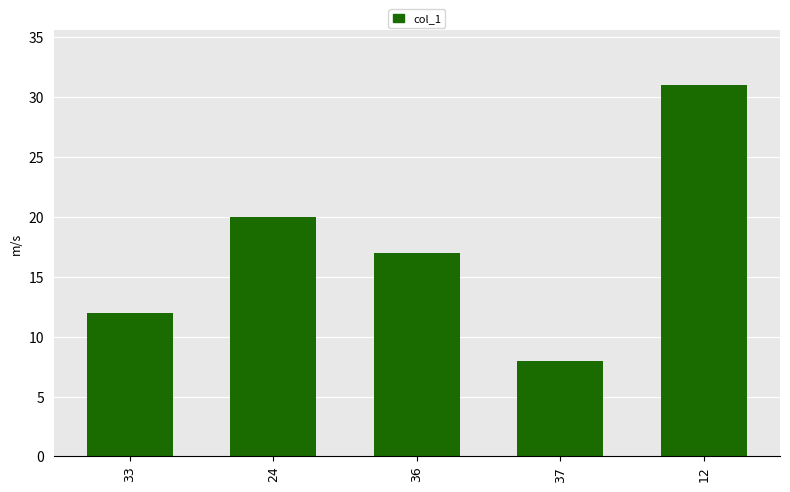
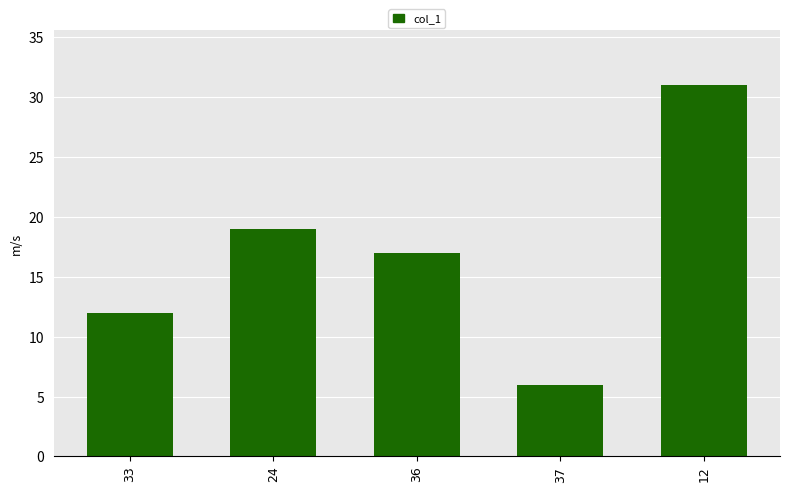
24: 20 -> 19
37: 8 -> 6
